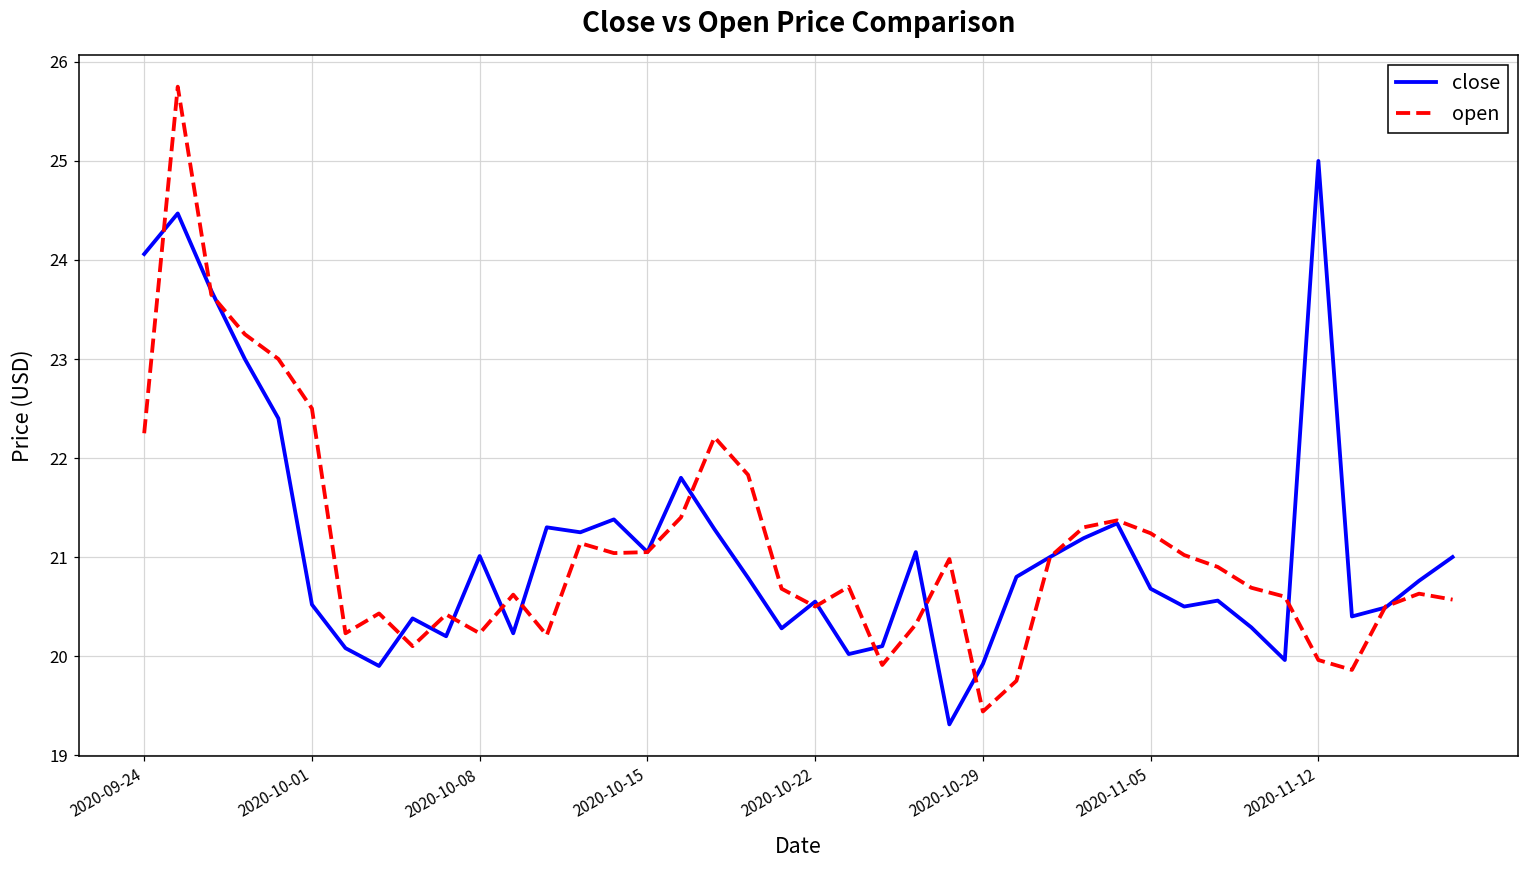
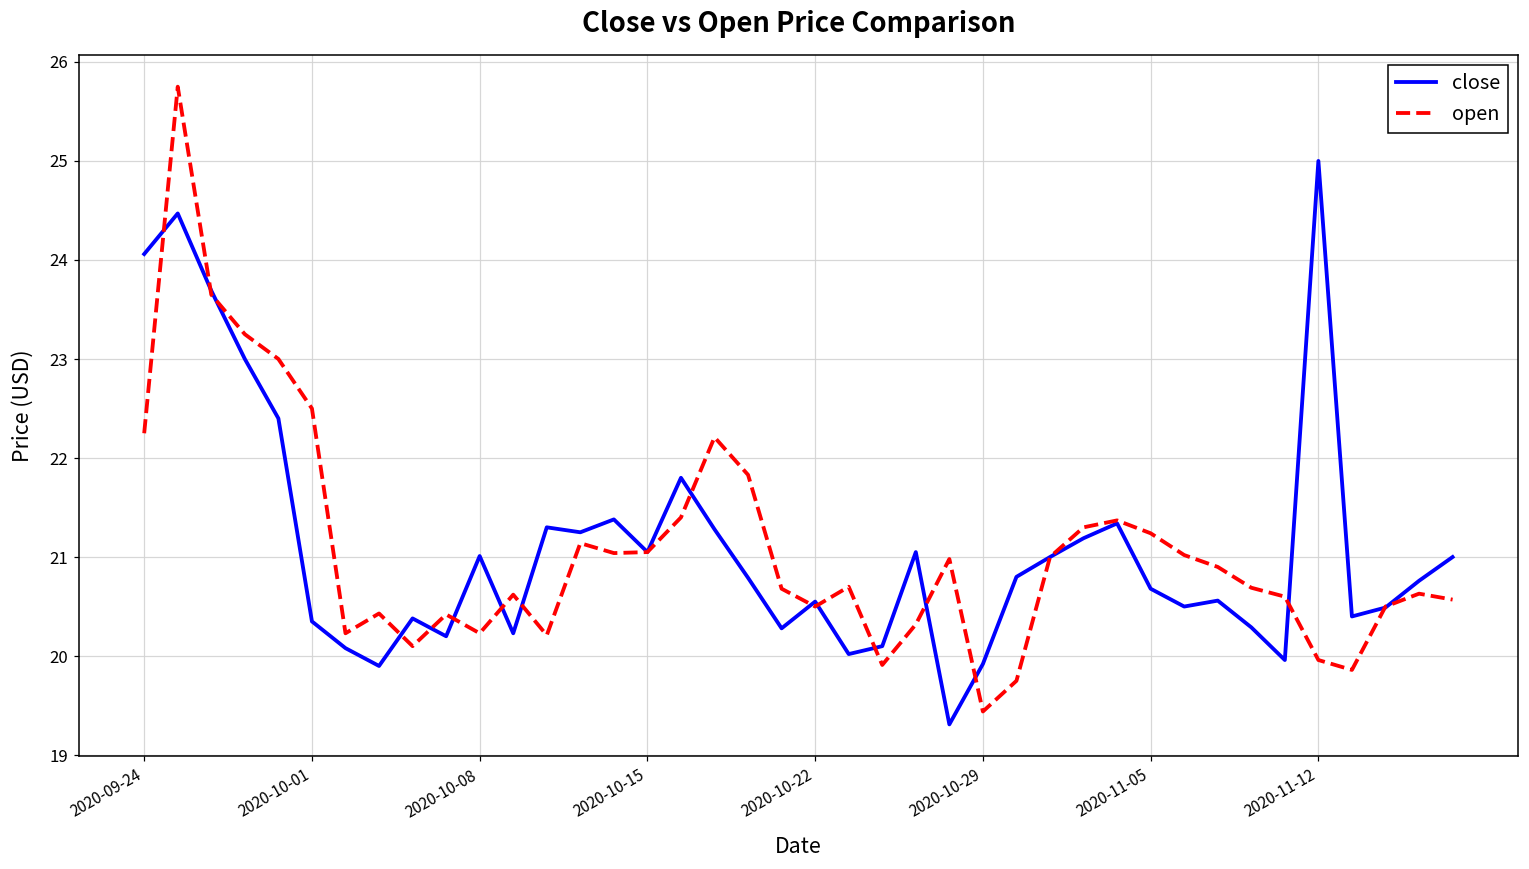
close, 2020-10-01: 20.5 -> 20.4
